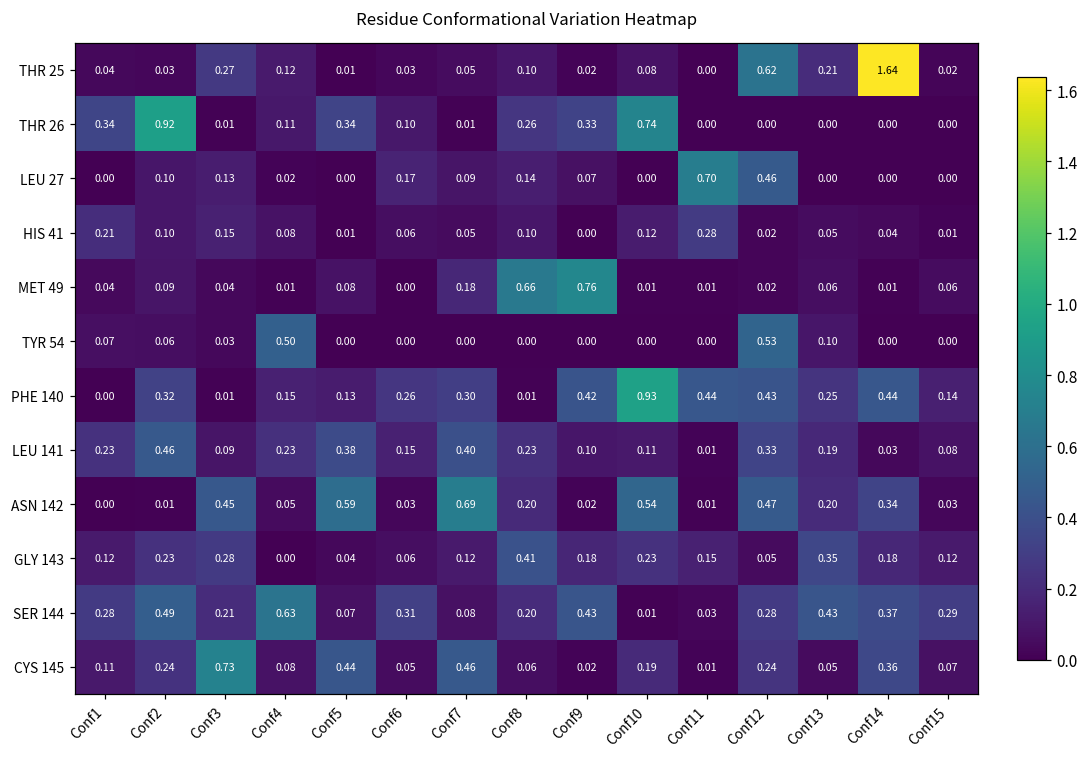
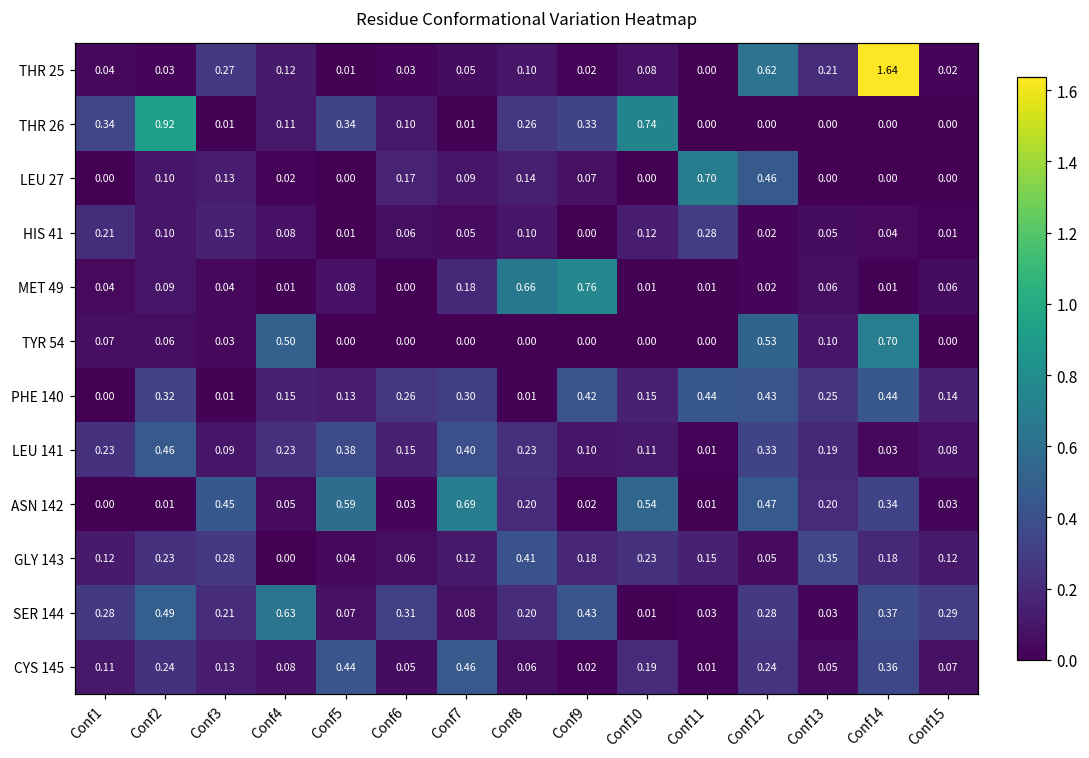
TYR 54, Conf14: 0.00 -> 0.70
PHE 140, Conf10: 0.93 -> 0.15
SER 144, Conf13: 0.43 -> 0.03
CYS 145, Conf3: 0.73 -> 0.13
